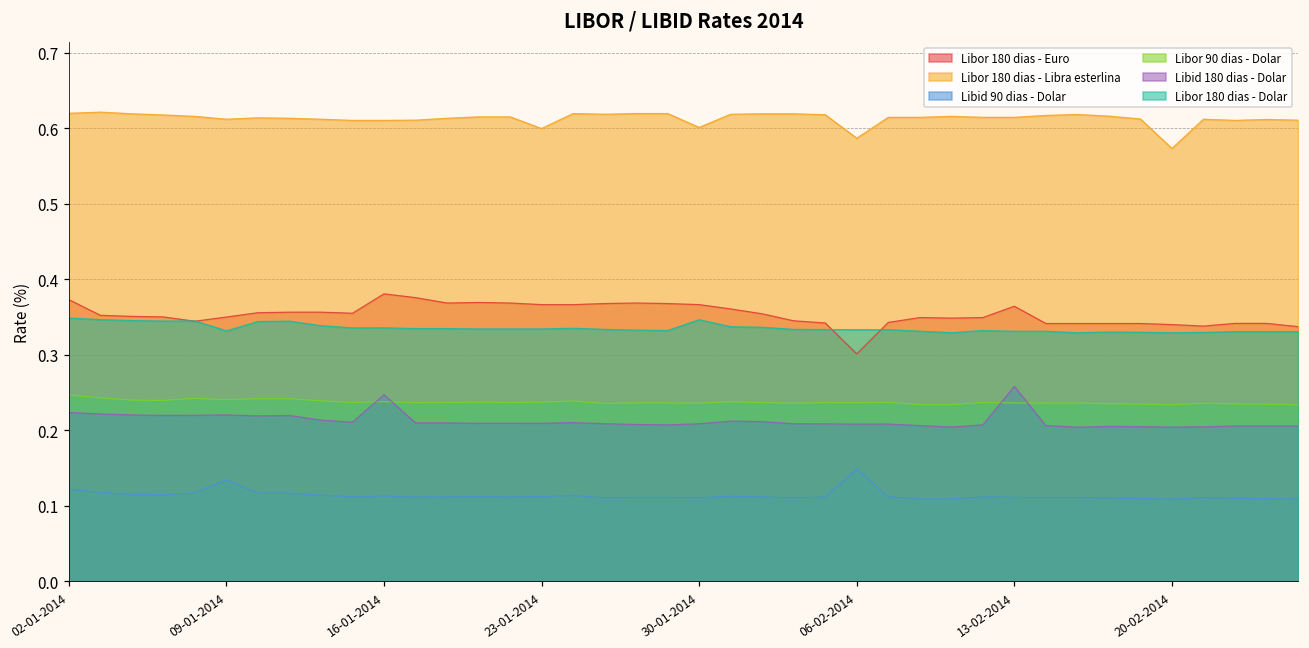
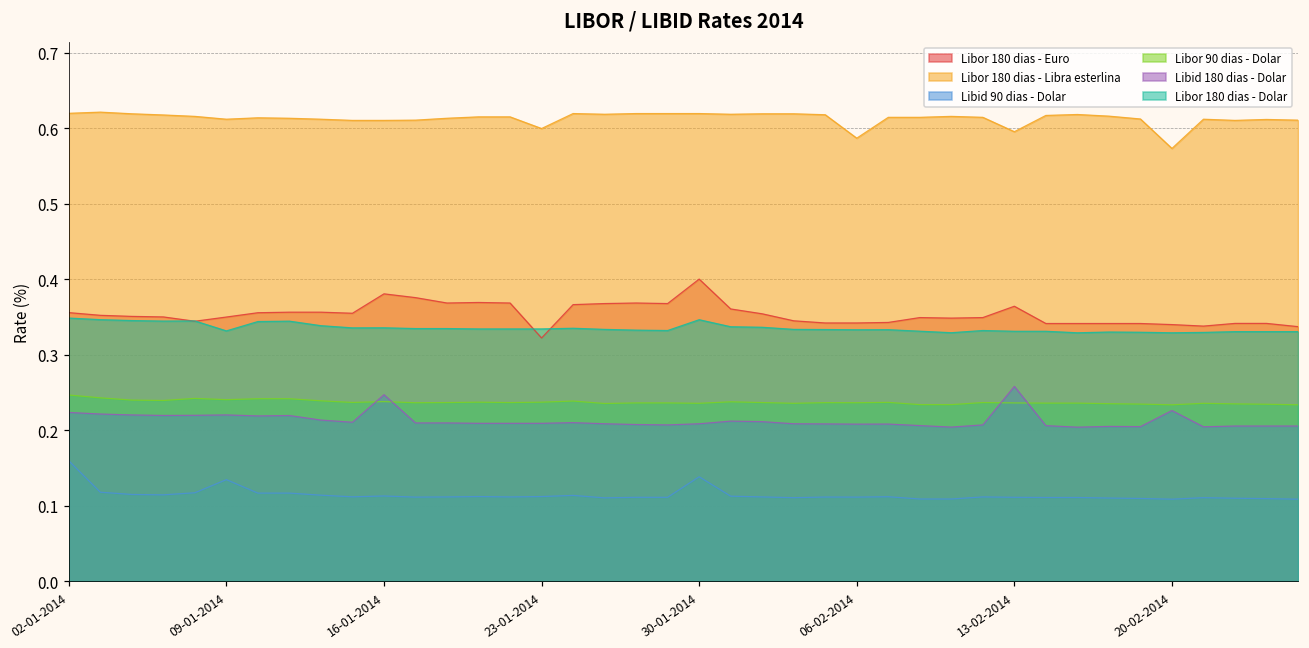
Libor 180 dias - Euro, 02-01-2014: 0.37 -> 0.36
Libid 90 dias - Dolar, 02-01-2014: 0.12 -> 0.16
Libor 180 dias - Euro, 23-01-2014: 0.37 -> 0.32
Libor 180 dias - Euro, 30-01-2014: 0.37 -> 0.40
Libor 180 dias - Libra esterlina, 30-01-2014: 0.60 -> 0.62
Libid 90 dias - Dolar, 30-01-2014: 0.11 -> 0.14
Libor 180 dias - Euro, 06-02-2014: 0.30 -> 0.34
Libid 90 dias - Dolar, 06-02-2014: 0.15 -> 0.11
Libor 180 dias - Libra esterlina, 13-02-2014: 0.61 -> 0.60
Libid 180 dias - Dolar, 20-02-2014: 0.20 -> 0.23
